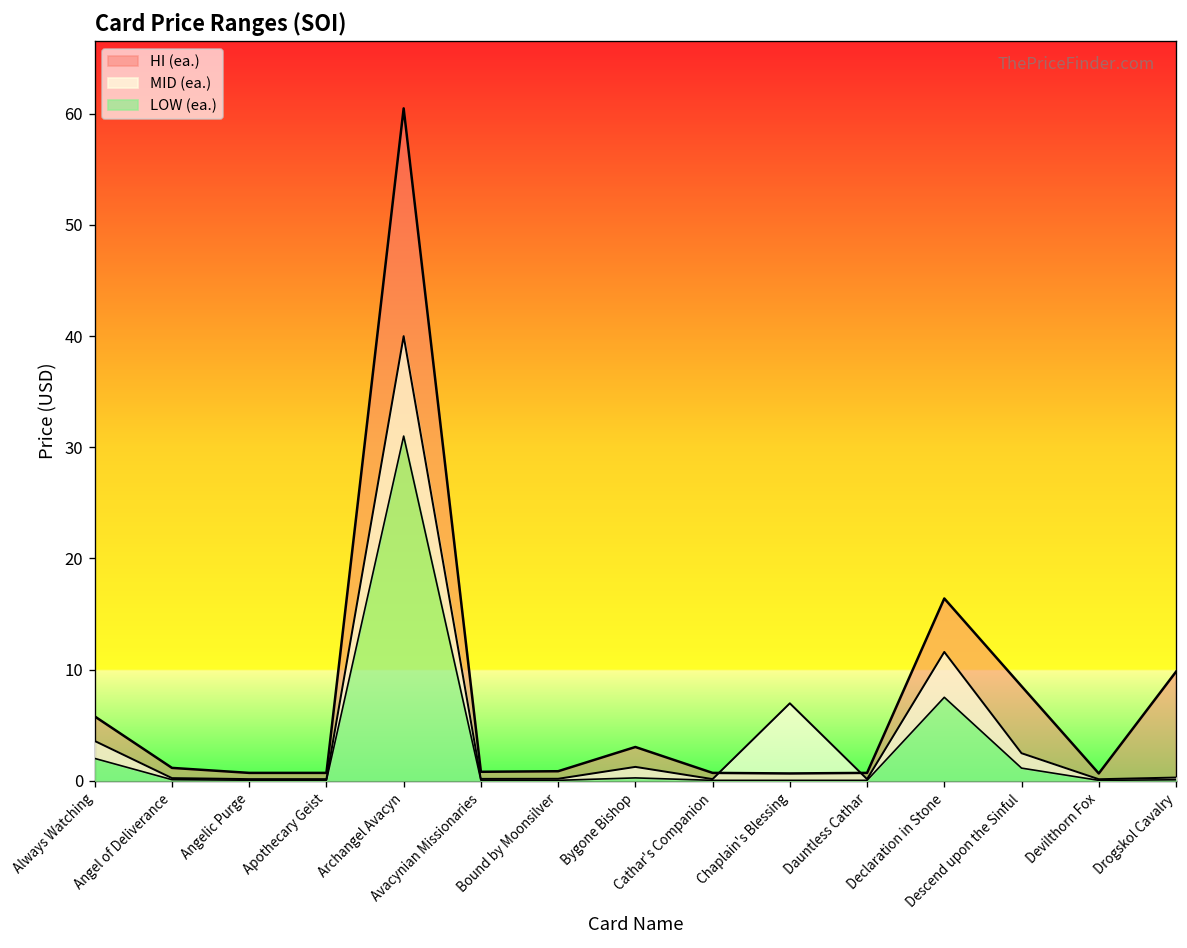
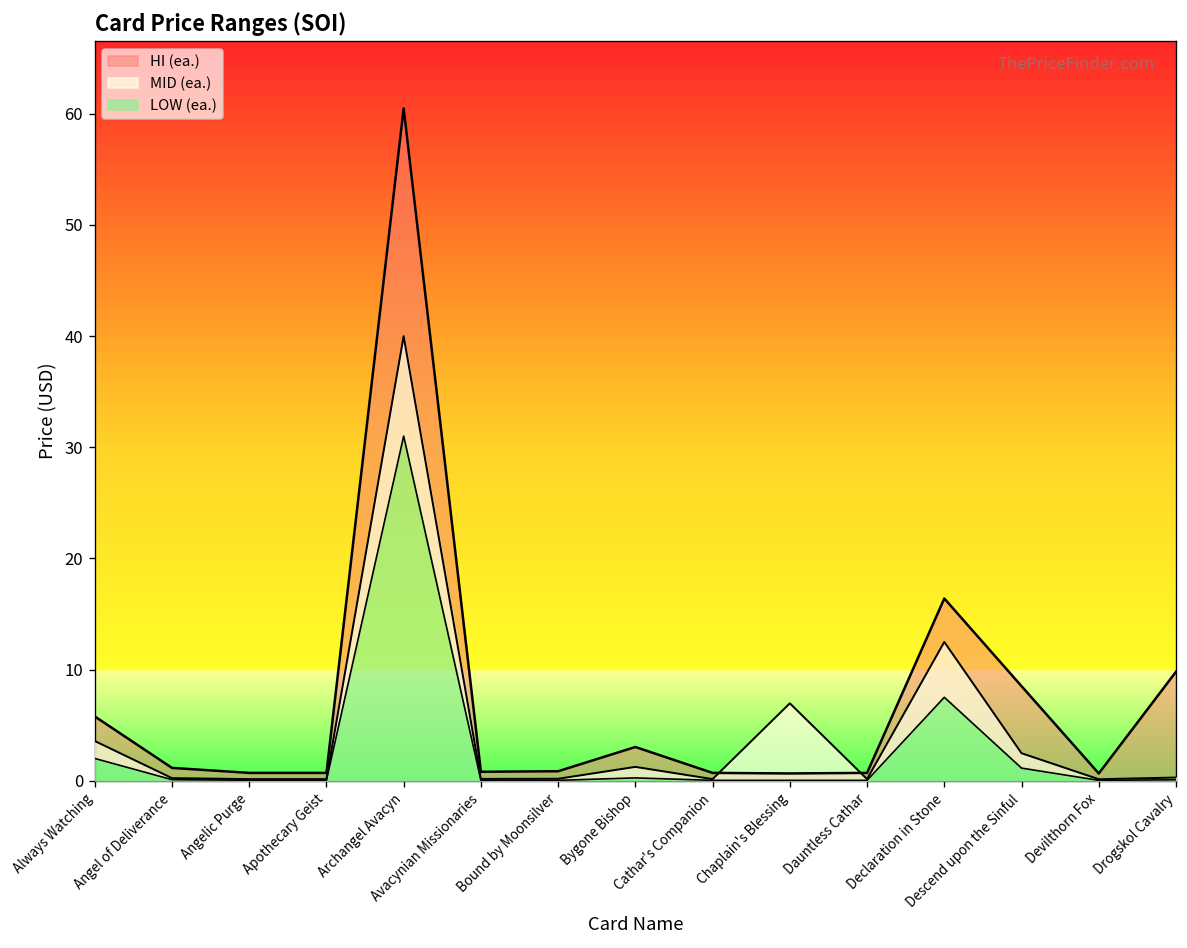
MID (ea.), Declaration in Stone: 11.6 -> 12.5
